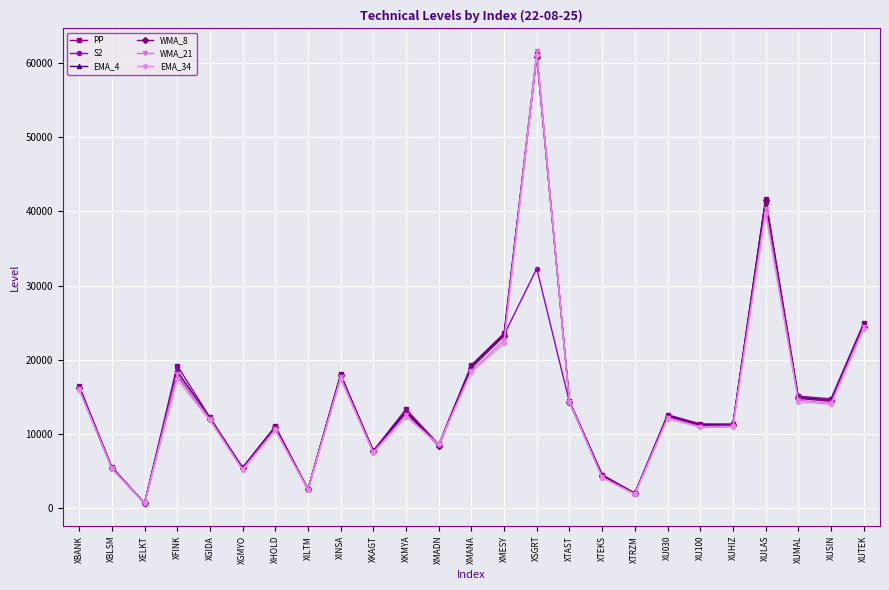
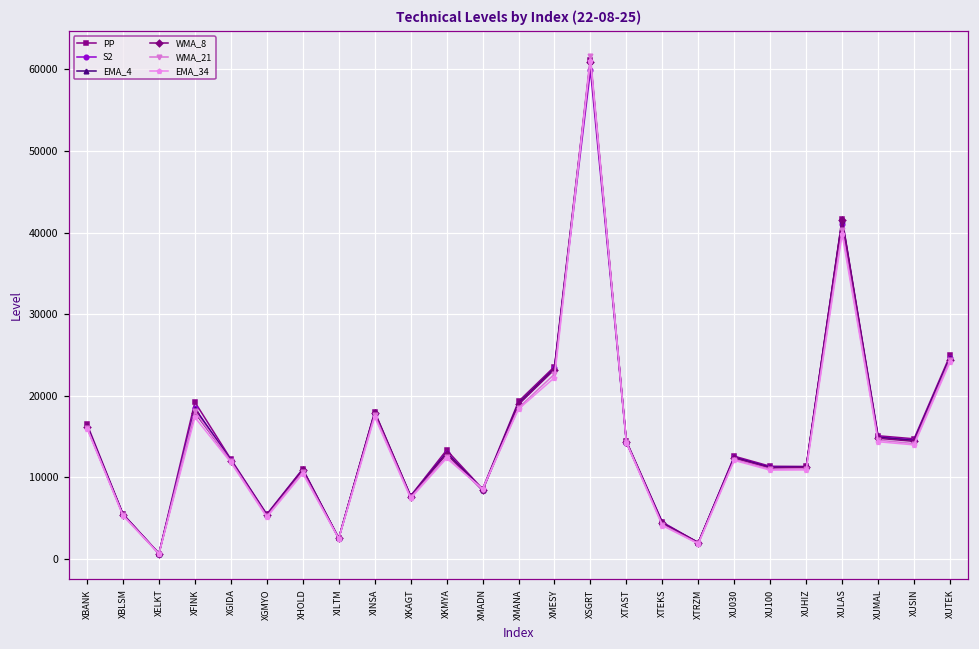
S2, XSGRT: 32000 -> 60000
